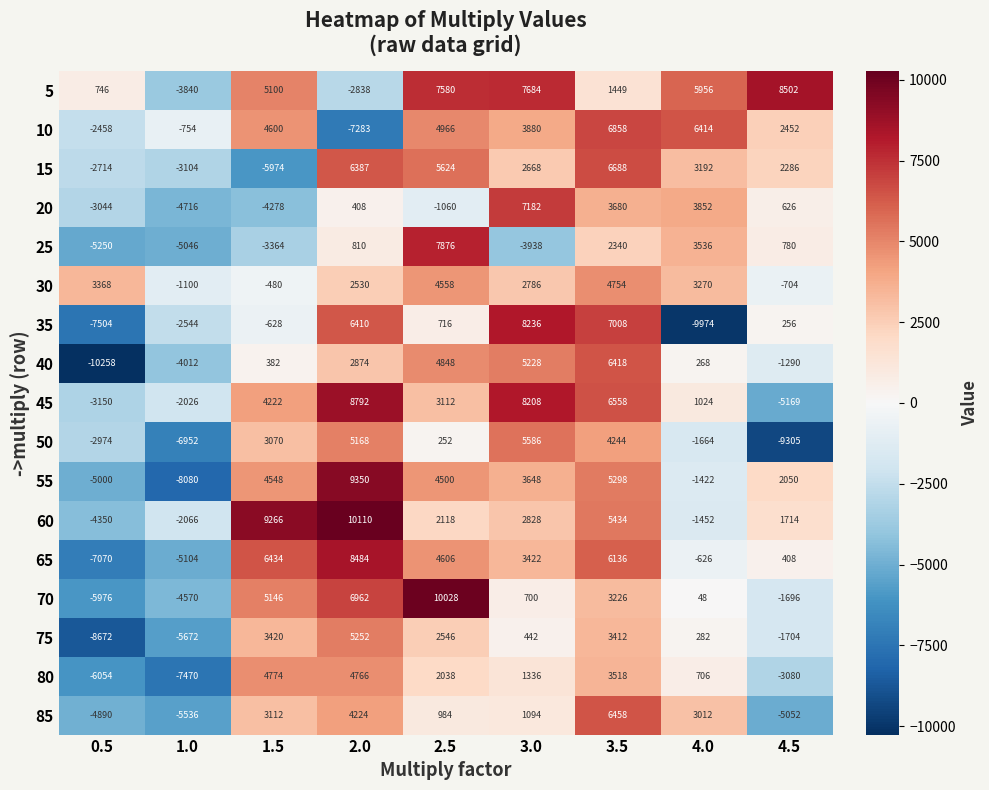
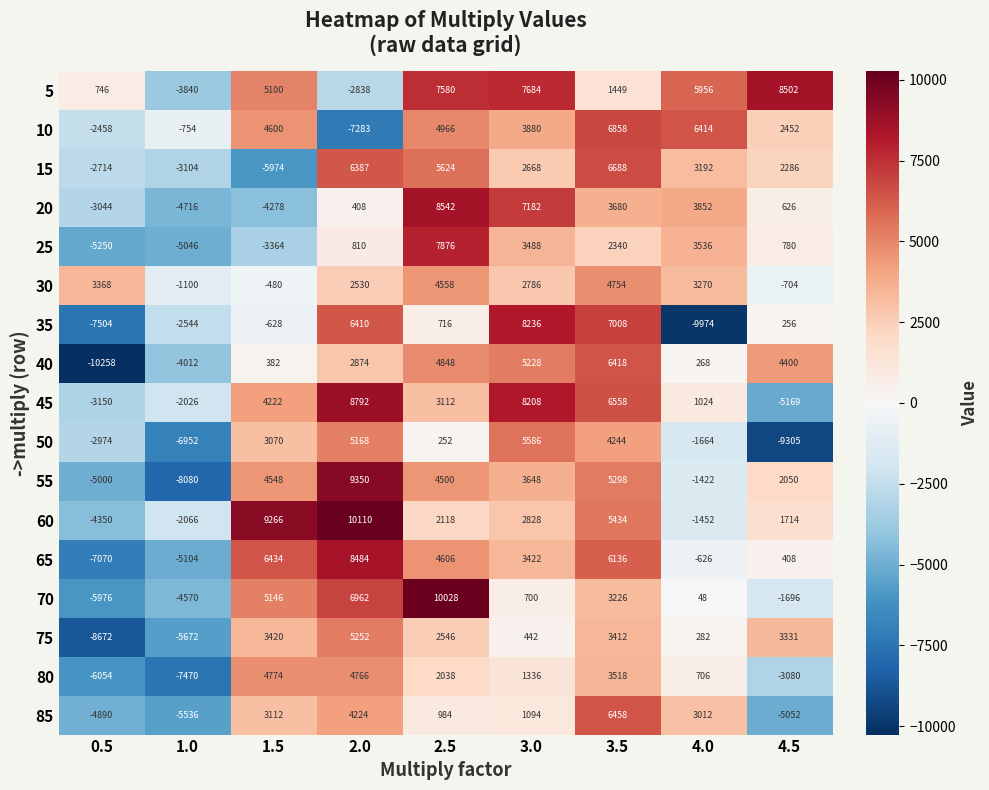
20, 2.5: -1060 -> 8542
25, 3.0: -3938 -> 3488
40, 4.5: -1290 -> 4400
75, 4.5: -1704 -> 3331
